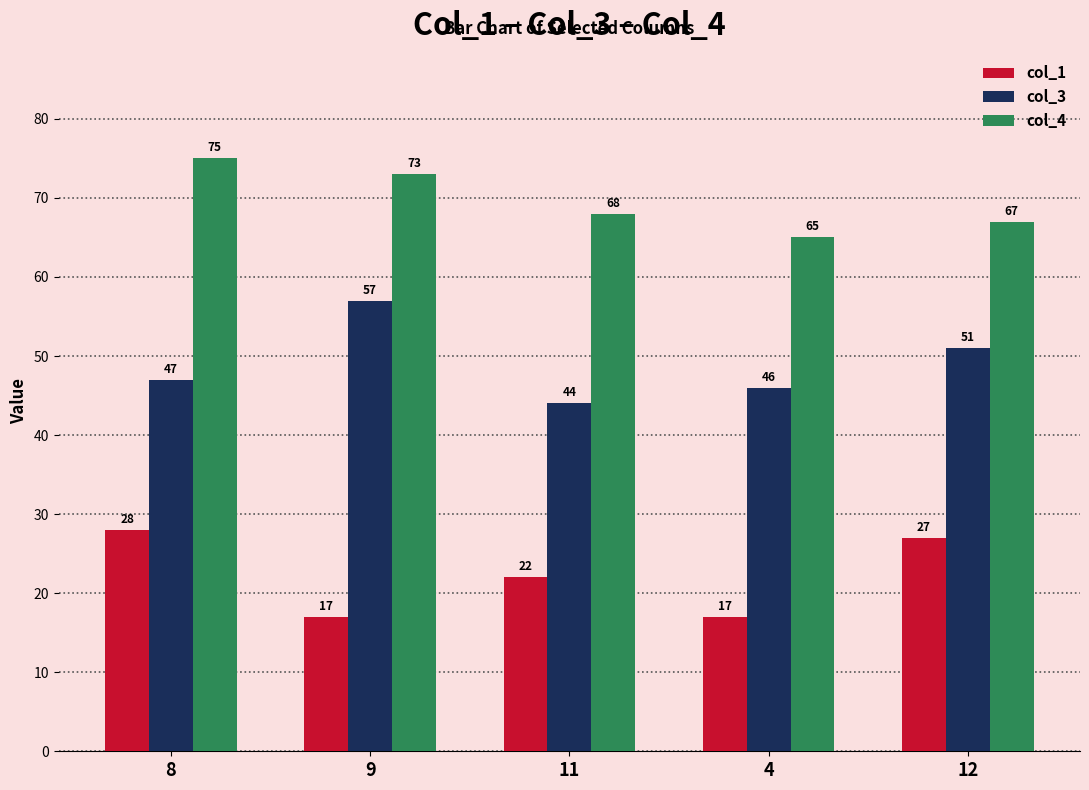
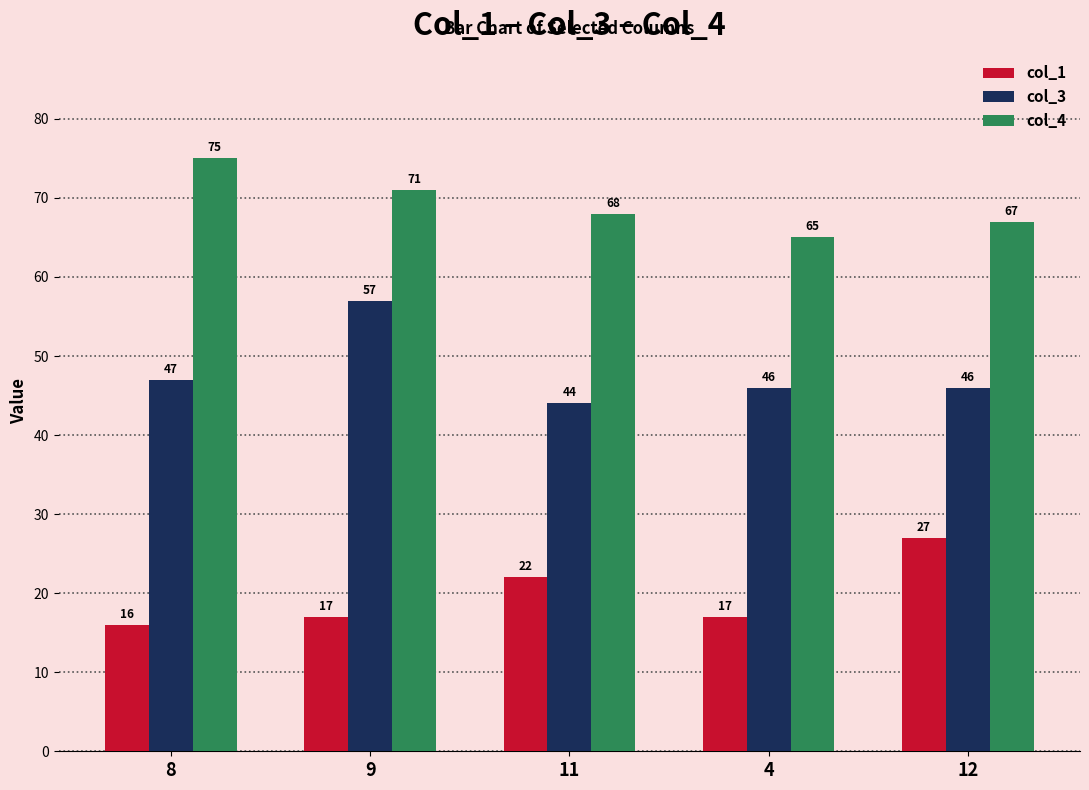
col_1, 8: 28 -> 16
col_4, 9: 73 -> 71
col_3, 12: 51 -> 46
